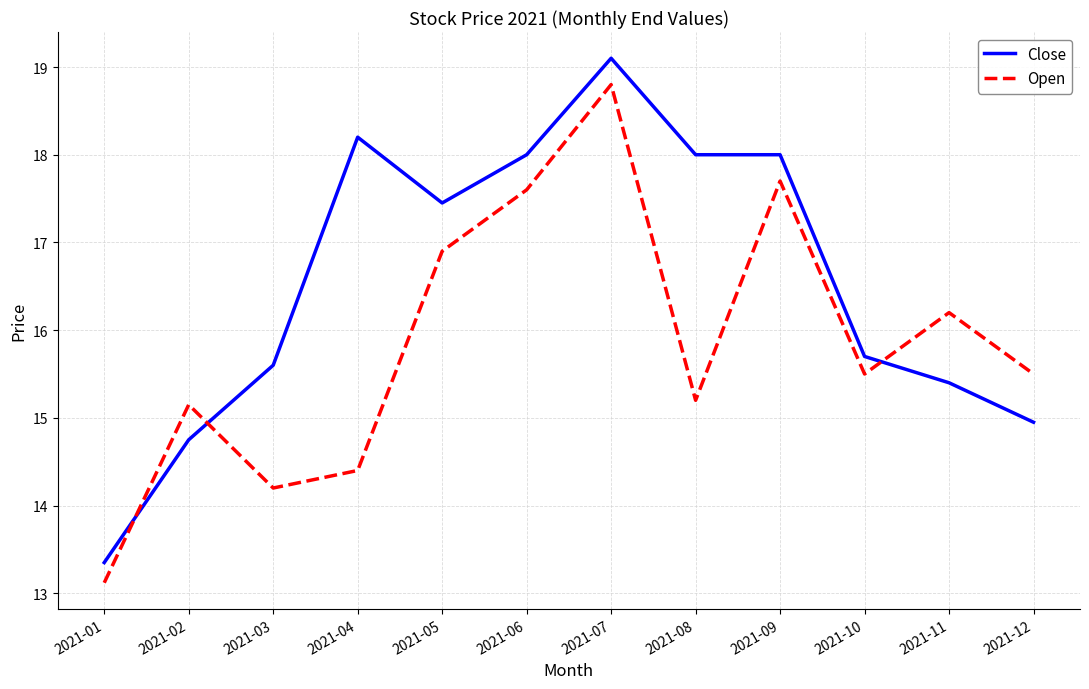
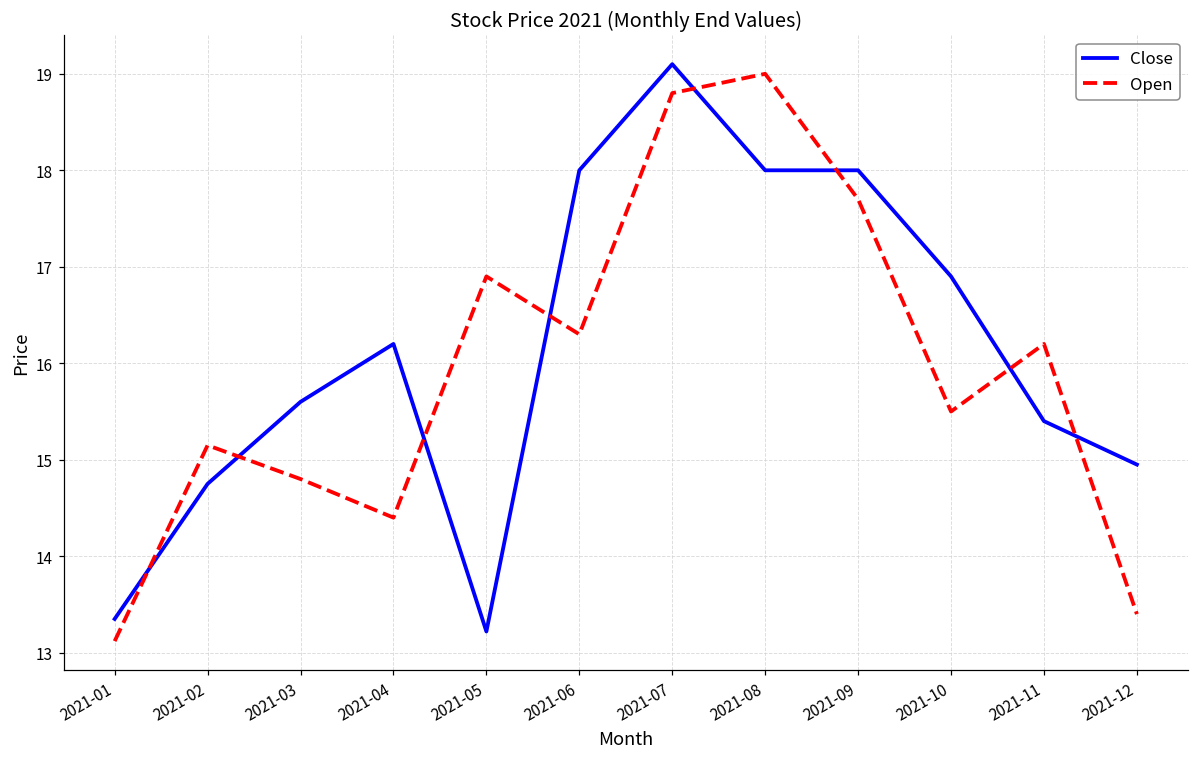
Open, 2021-03: 14.2 -> 14.8
Close, 2021-04: 18.2 -> 16.2
Close, 2021-05: 17.5 -> 13.2
Open, 2021-06: 17.6 -> 16.3
Open, 2021-08: 15.2 -> 19.0
Close, 2021-10: 15.7 -> 16.9
Open, 2021-12: 15.5 -> 13.4
